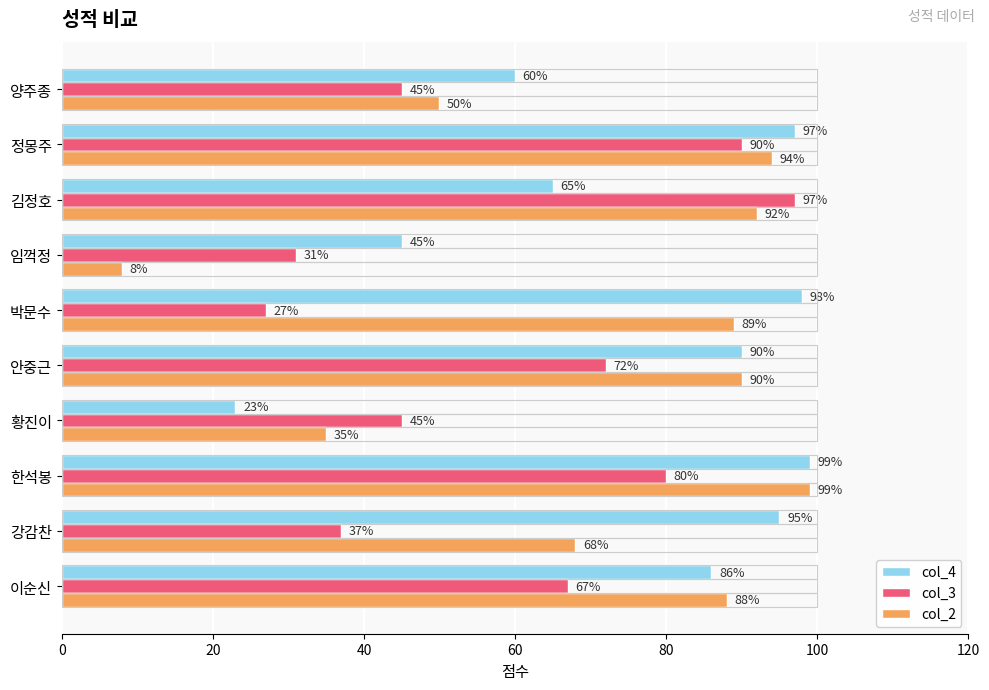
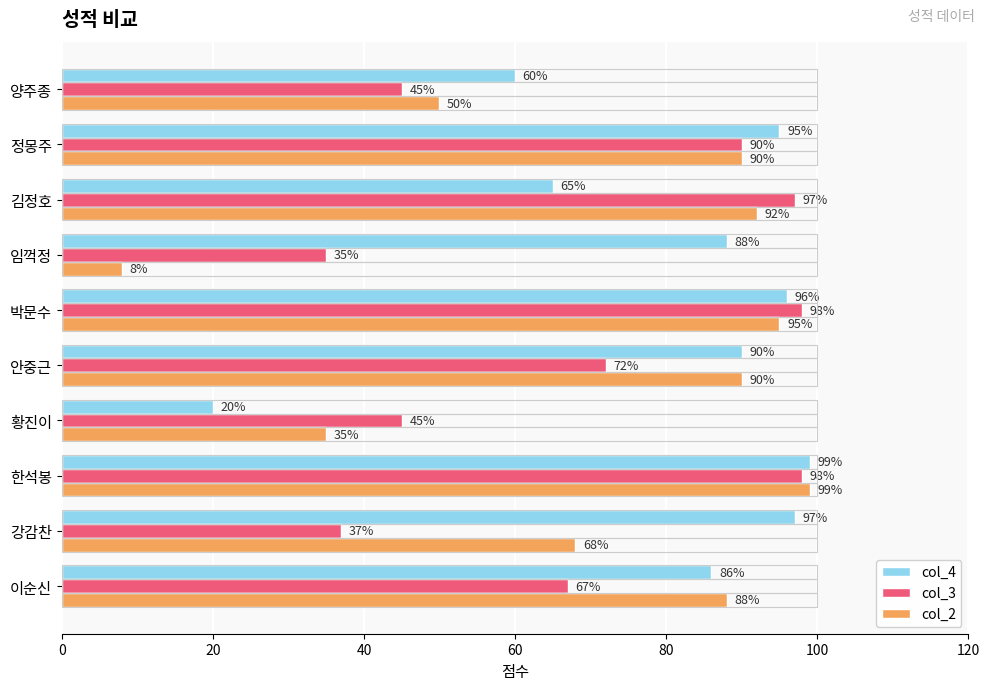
col_4, 정몽주: 97% -> 95%
col_2, 정몽주: 94% -> 90%
col_4, 임꺽정: 45% -> 88%
col_3, 임꺽정: 31% -> 35%
col_4, 박문수: 98% -> 96%
col_3, 박문수: 27% -> 98%
col_2, 박문수: 89% -> 95%
col_4, 황진이: 23% -> 20%
col_3, 한석봉: 80% -> 98%
col_4, 강감찬: 95% -> 97%
